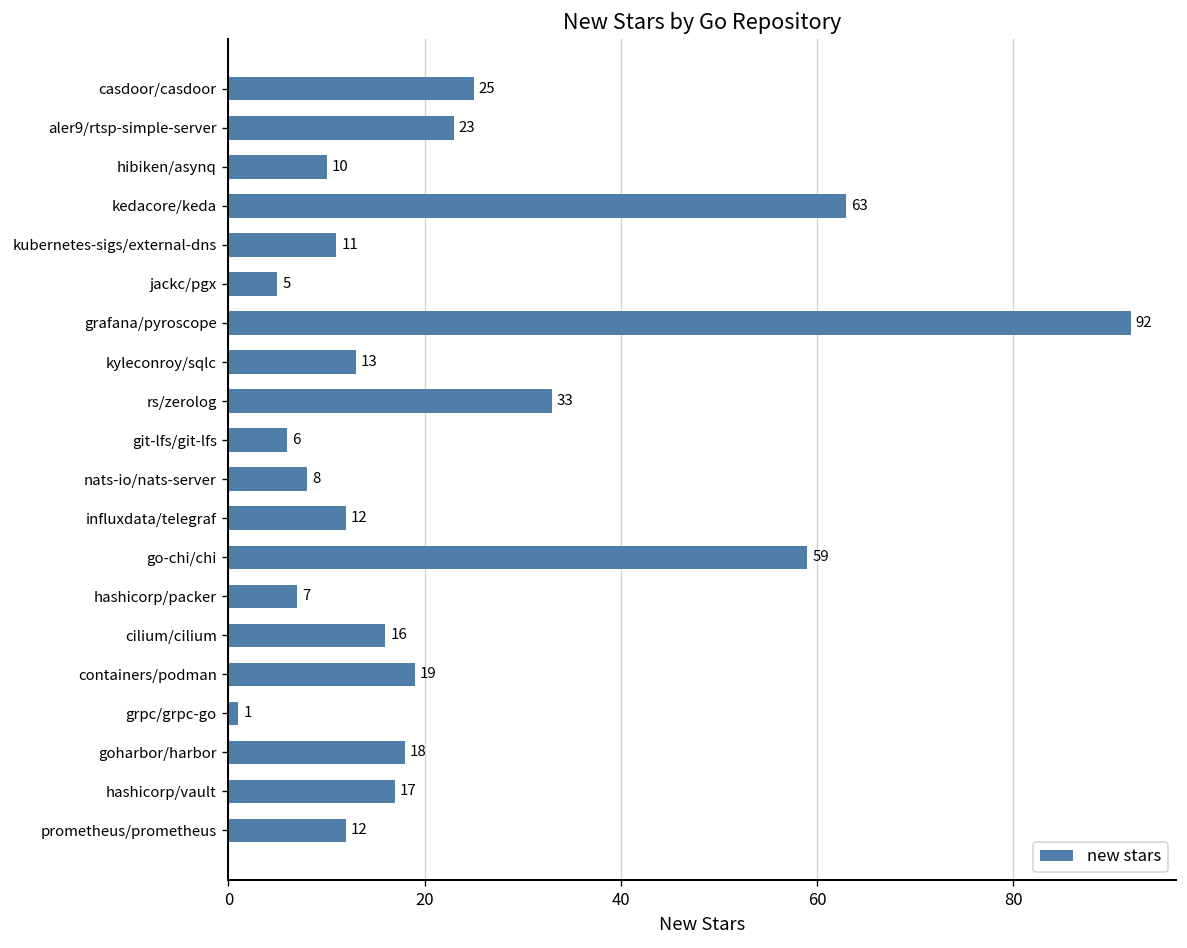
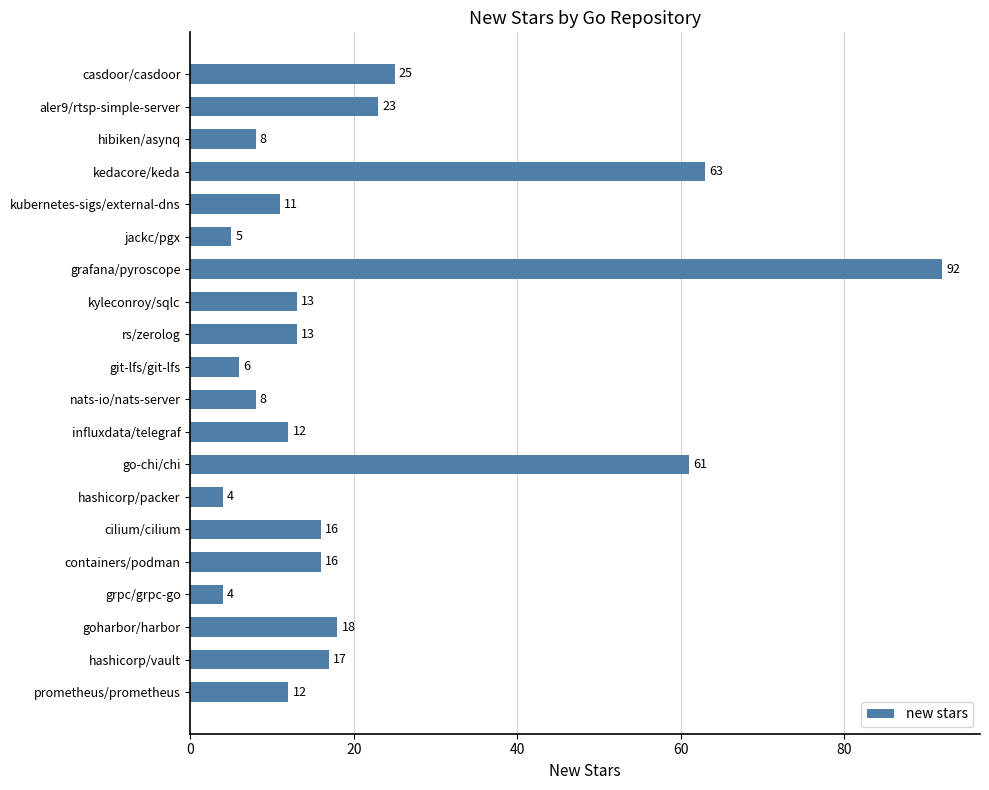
hibiken/asynq: 10 -> 8
rs/zerolog: 33 -> 13
go-chi/chi: 59 -> 61
hashicorp/packer: 7 -> 4
containers/podman: 19 -> 16
grpc/grpc-go: 1 -> 4
